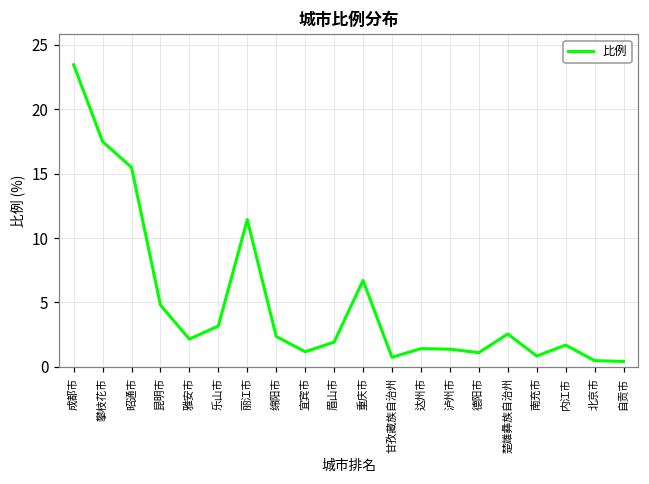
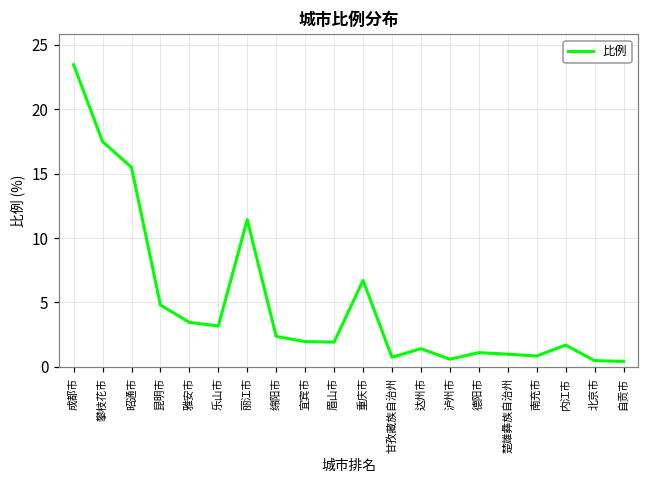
雅安市: 2.2 -> 3.5
宜宾市: 1.2 -> 2.0
泸州市: 1.4 -> 0.6
楚雄彝族自治州: 2.6 -> 1.0
